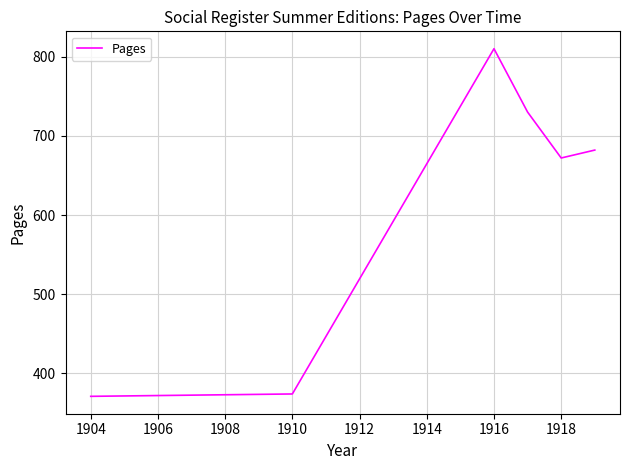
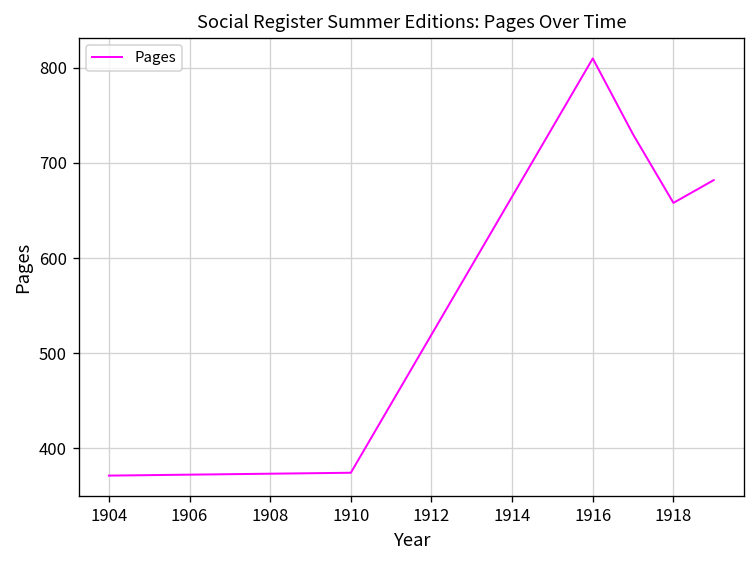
1918: 670 -> 660
